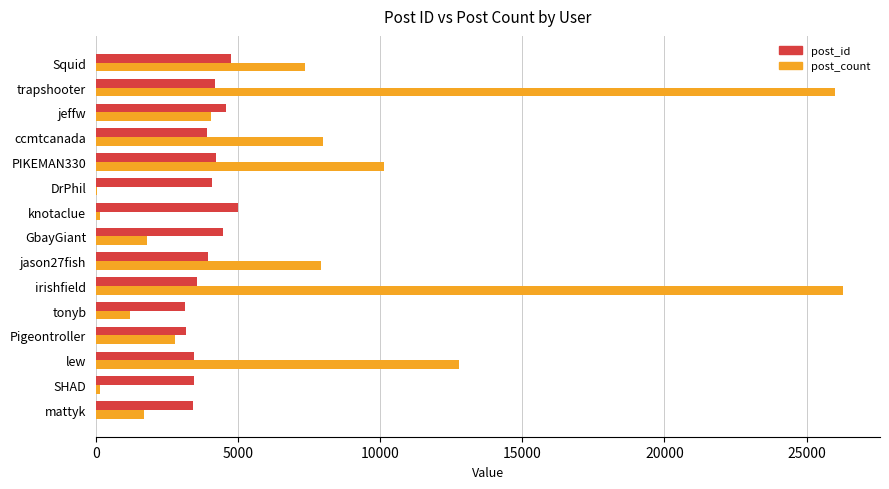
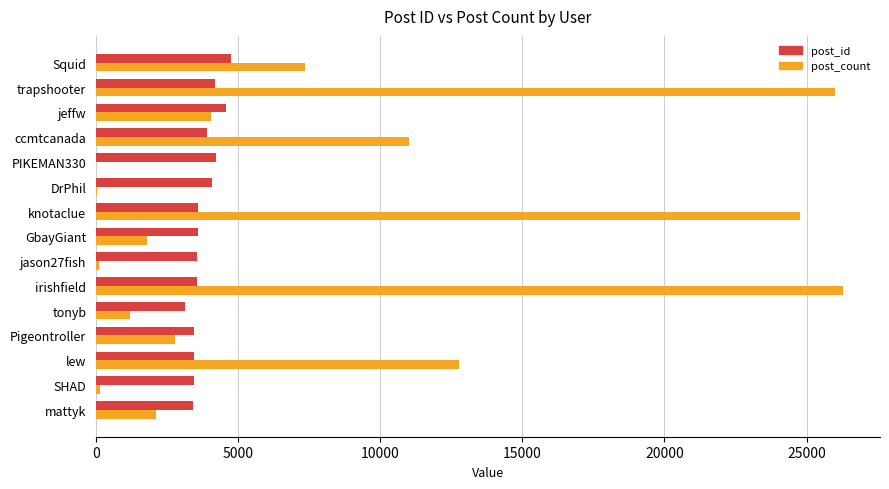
post_count, ccmtcanada: 8000 -> 11000
post_count, PIKEMAN330: 10100 -> 0
post_id, knotaclue: 5000 -> 3600
post_count, knotaclue: 100 -> 24800
post_id, GbayGiant: 4500 -> 3600
post_id, jason27fish: 3900 -> 3600
post_count, jason27fish: 7900 -> 100
post_id, Pigeontroller: 3200 -> 3500
post_count, mattyk: 1700 -> 2100
